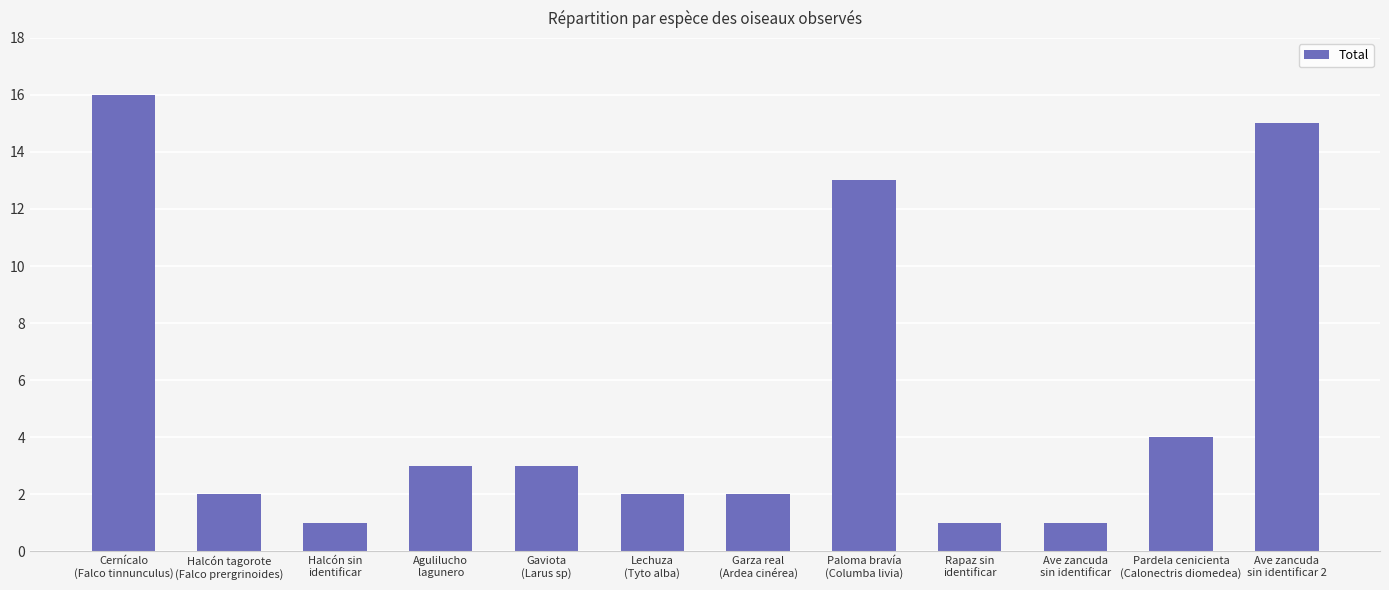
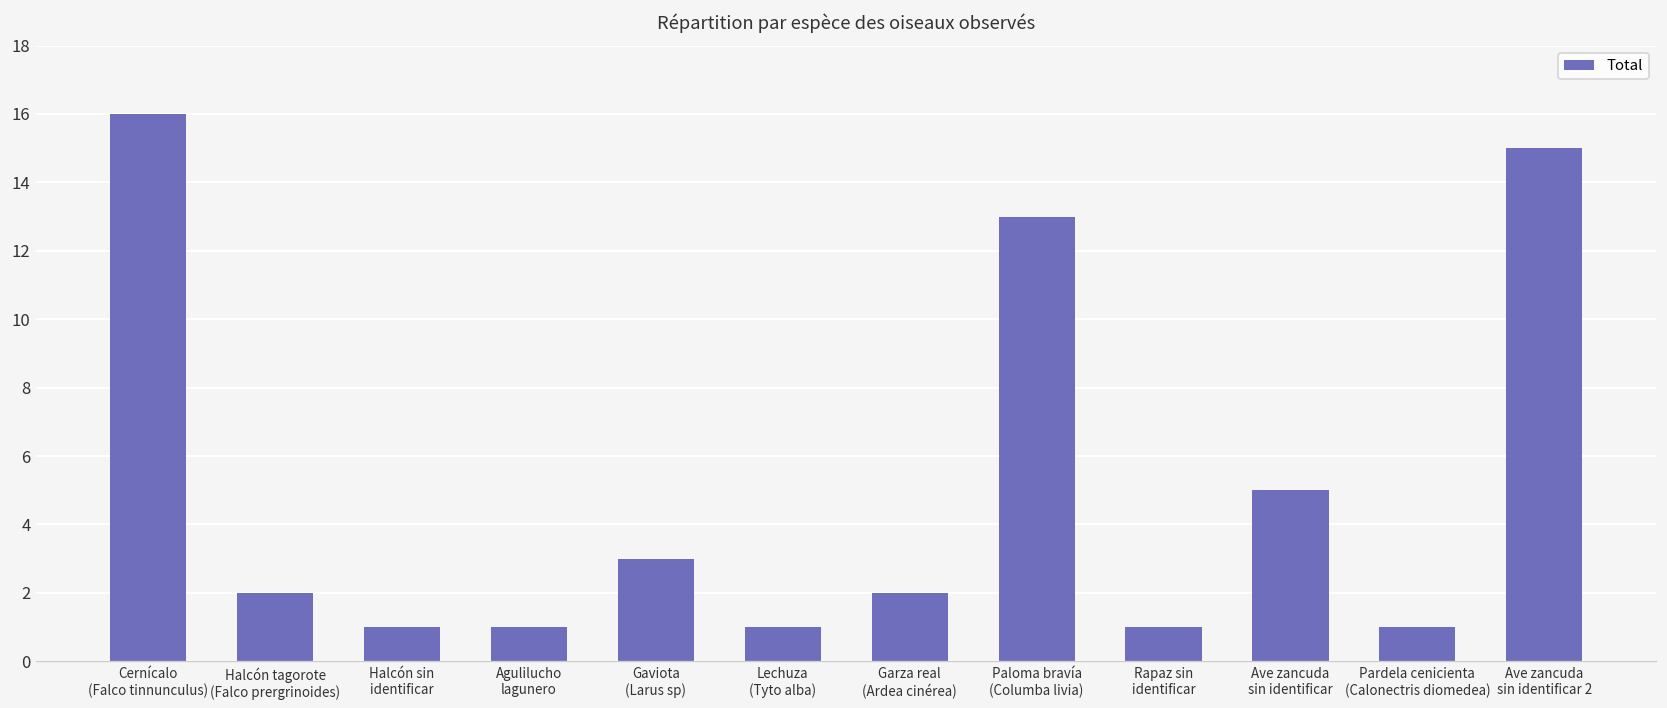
Agulilucho lagunero: 3 -> 1
Lechuza (Tyto alba): 2 -> 1
Ave zancuda sin identificar: 1 -> 5
Pardela cenicienta (Calonectris diomedea): 4 -> 1
